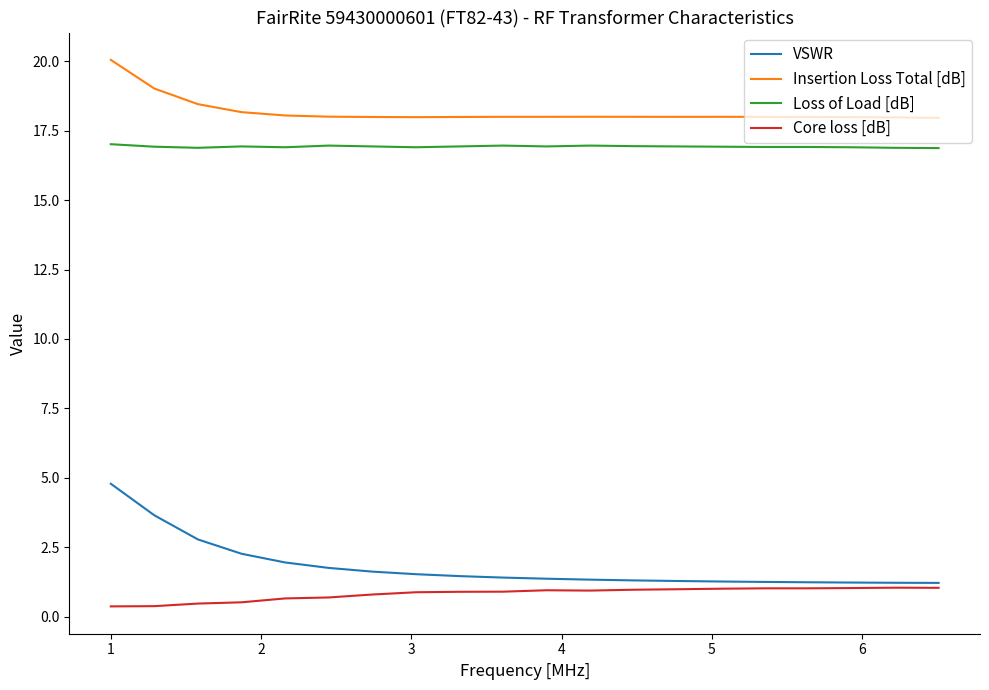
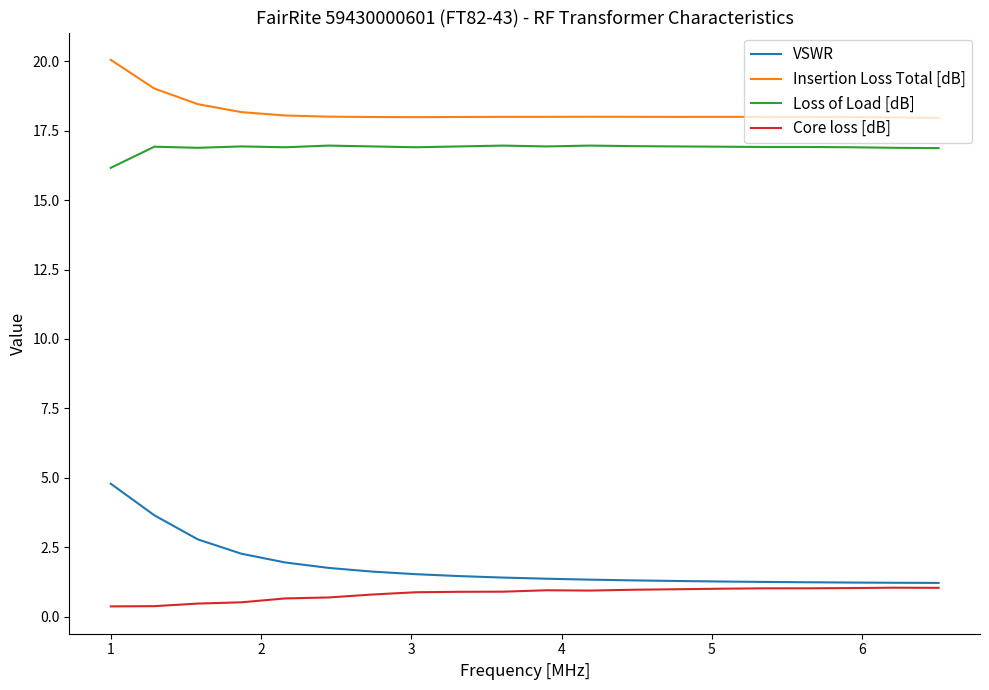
Loss of Load [dB], 1: 17.0 -> 16.2
